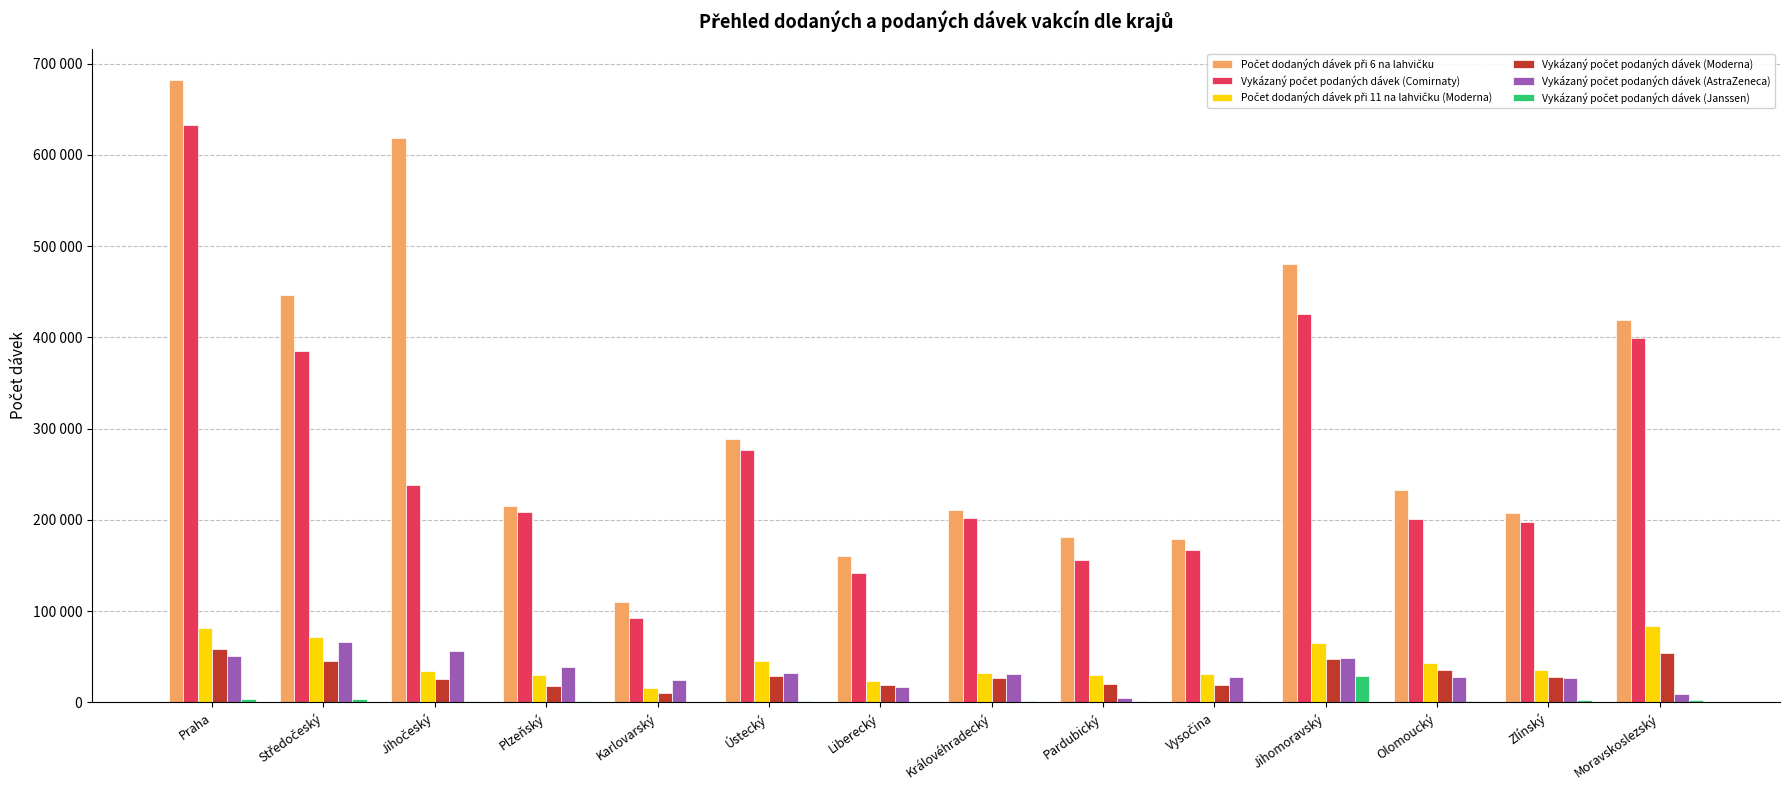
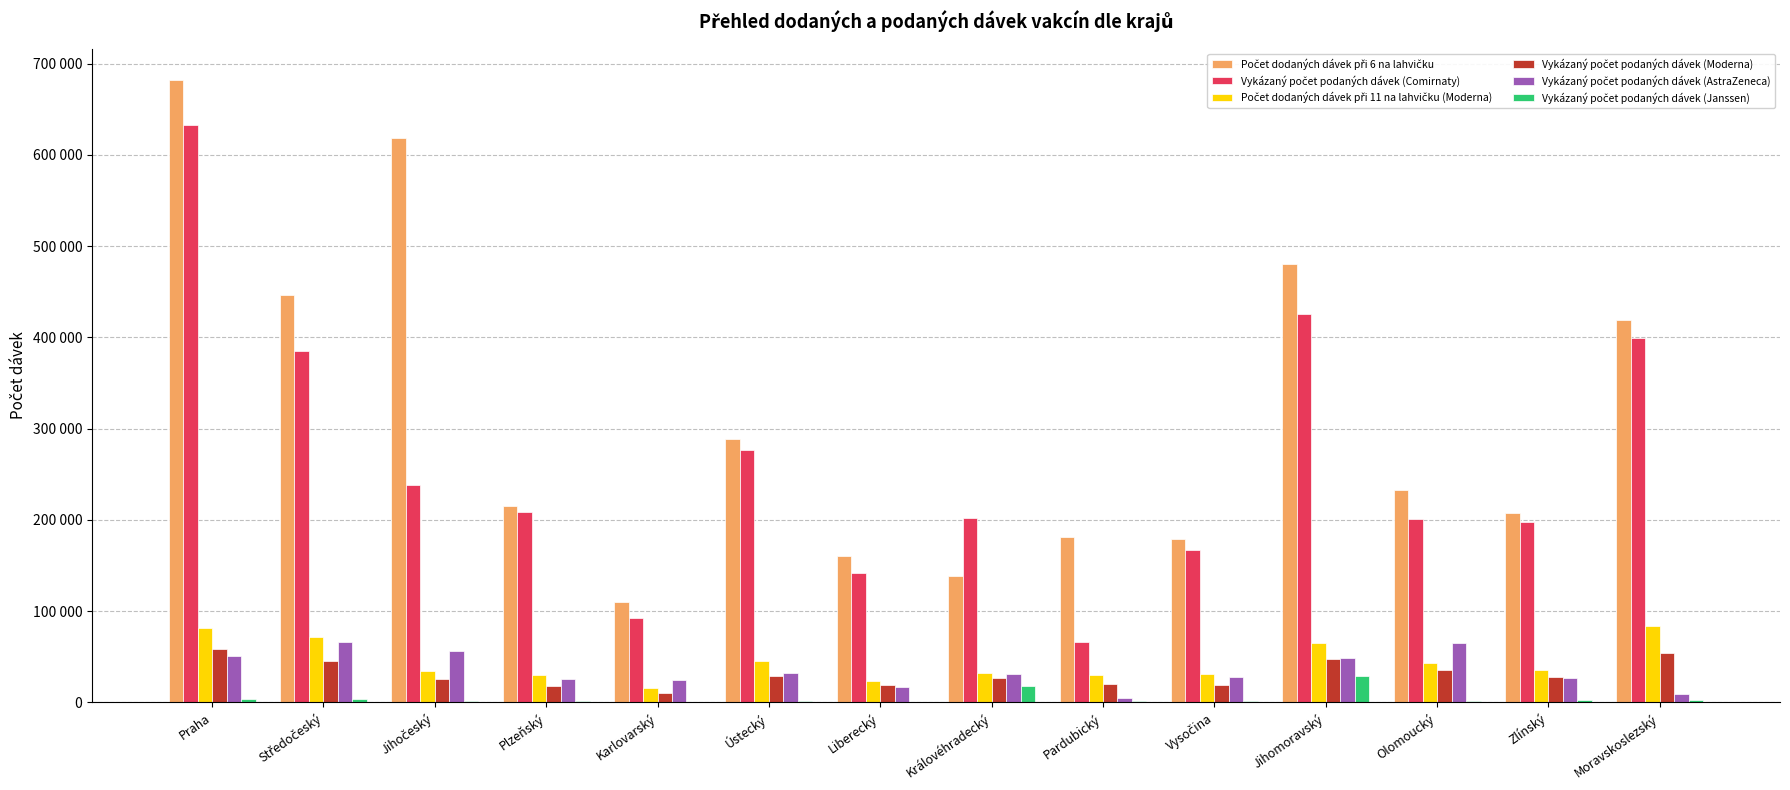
Vykázaný počet podaných dávek (AstraZeneca), Plzeňský: 40000 -> 30000
Počet dodaných dávek při 6 na lahvičku, Královéhradecký: 210000 -> 140000
Vykázaný počet podaných dávek (Janssen), Královéhradecký: 0 -> 20000
Vykázaný počet podaných dávek (Comirnaty), Pardubický: 160000 -> 70000
Vykázaný počet podaných dávek (AstraZeneca), Olomoucký: 30000 -> 70000
